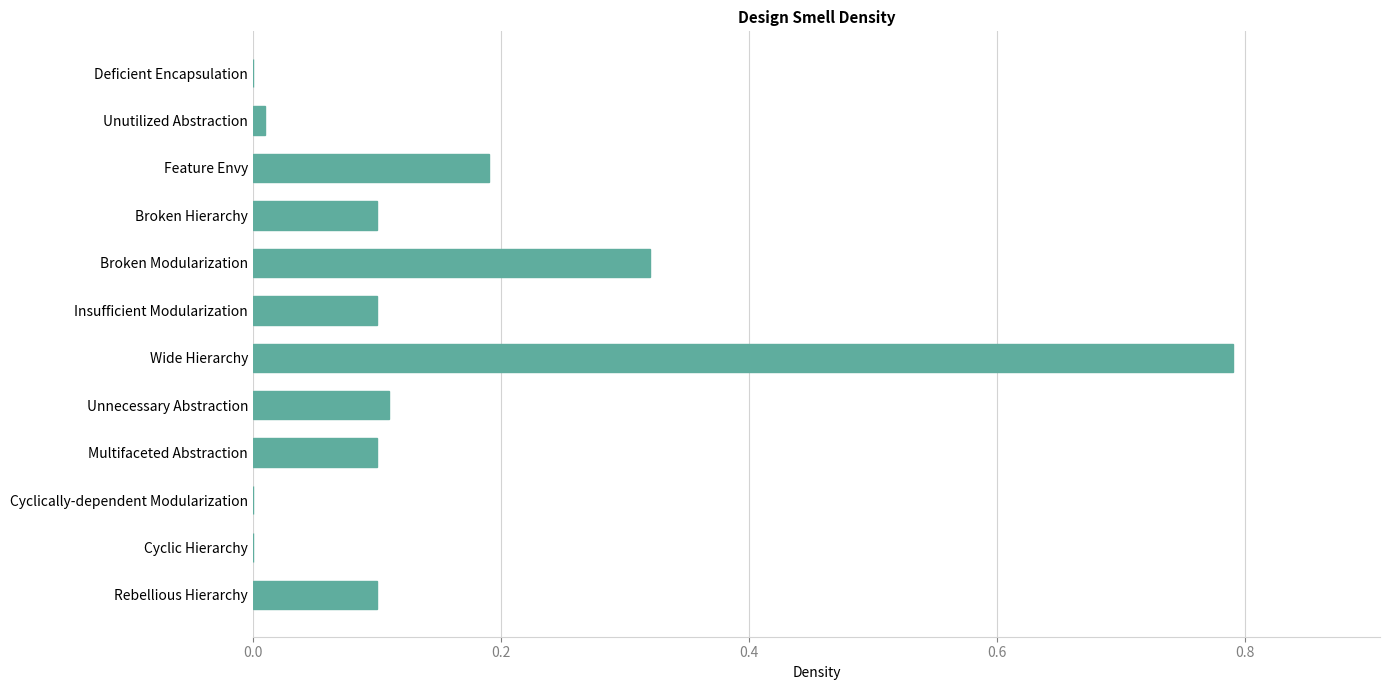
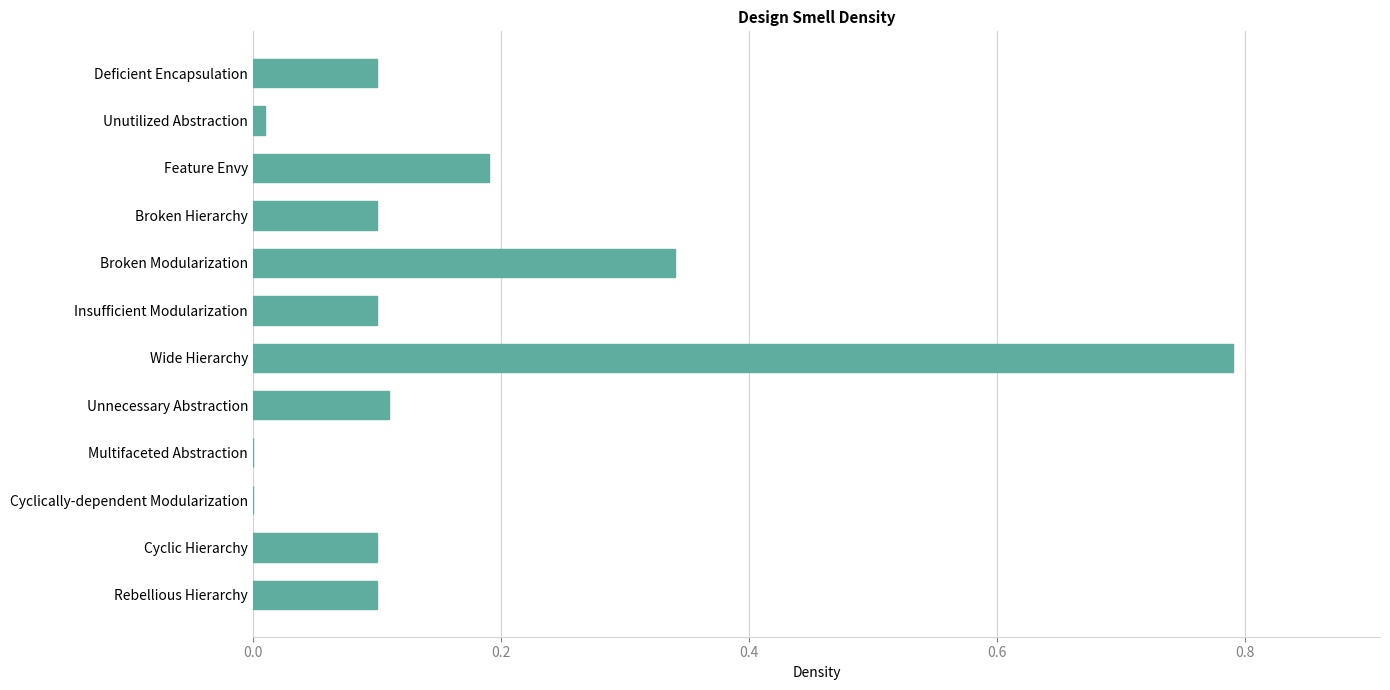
Deficient Encapsulation: 0.0 -> 0.1
Broken Modularization: 0.32 -> 0.34
Multifaceted Abstraction: 0.1 -> 0.0
Cyclic Hierarchy: 0.0 -> 0.1
